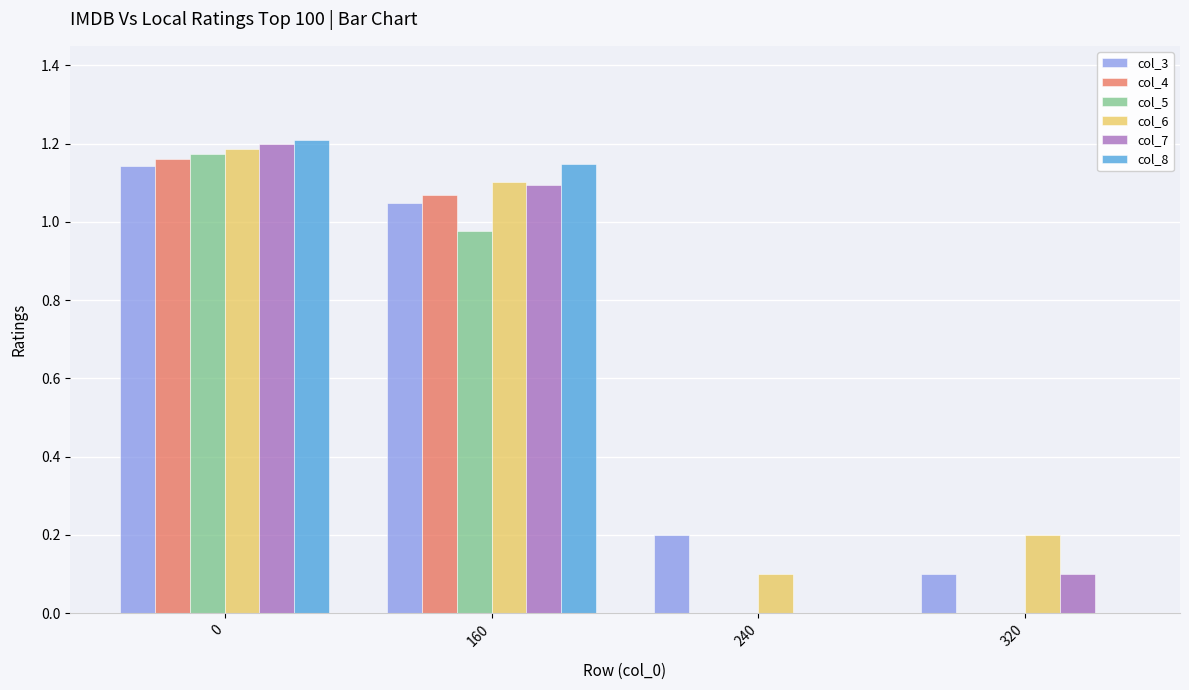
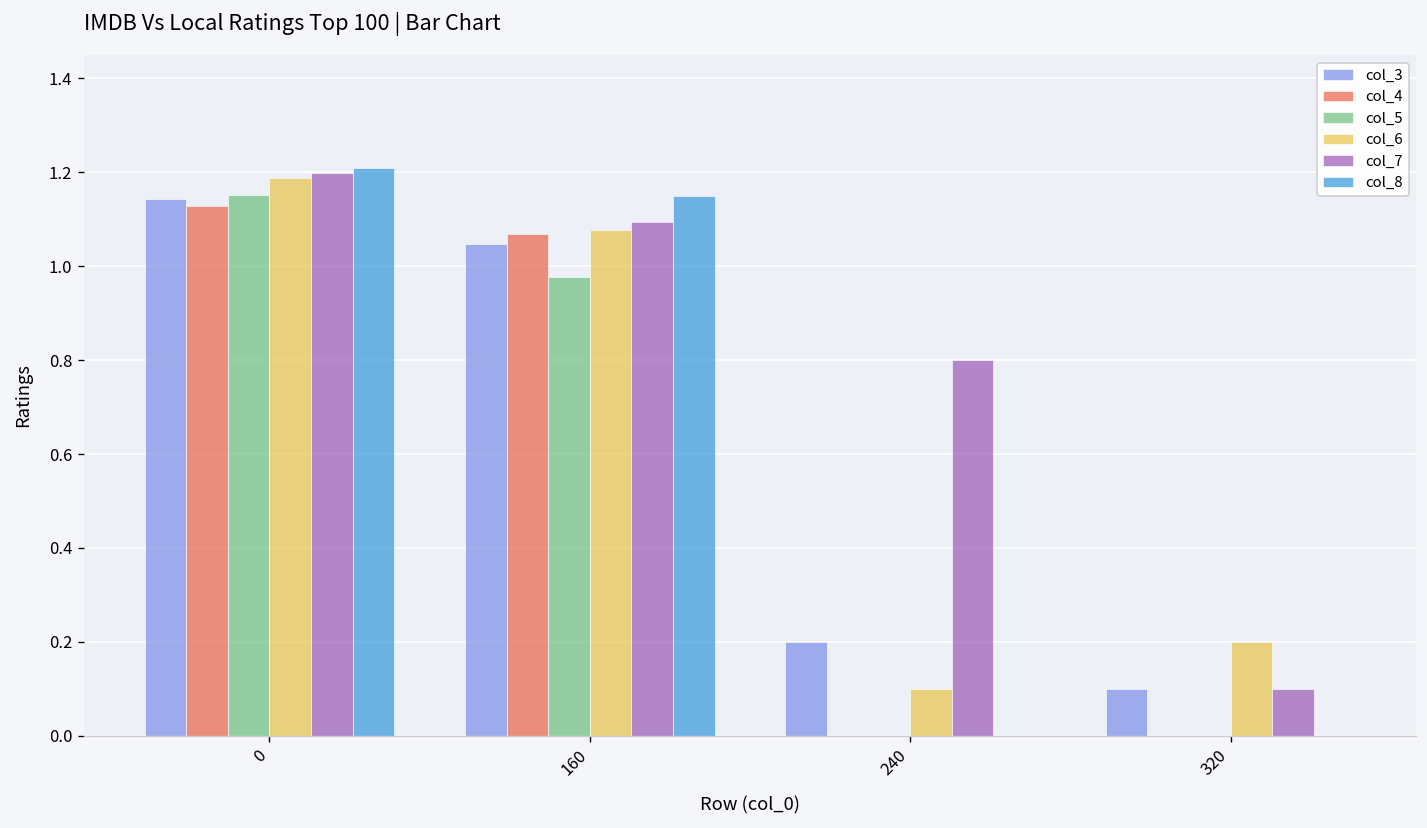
col_4, 0: 1.16 -> 1.13
col_5, 0: 1.17 -> 1.15
col_6, 160: 1.10 -> 1.08
col_7, 240: 0.0 -> 0.8
